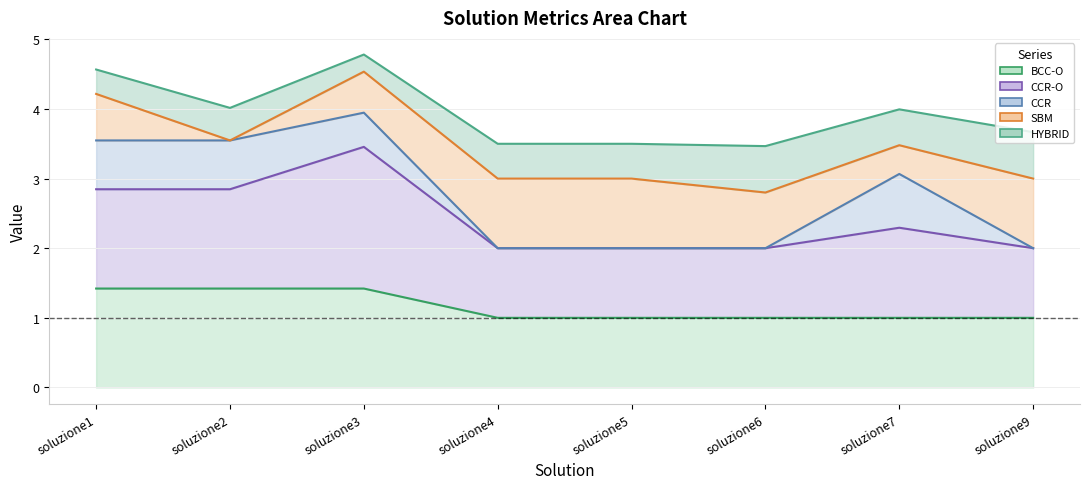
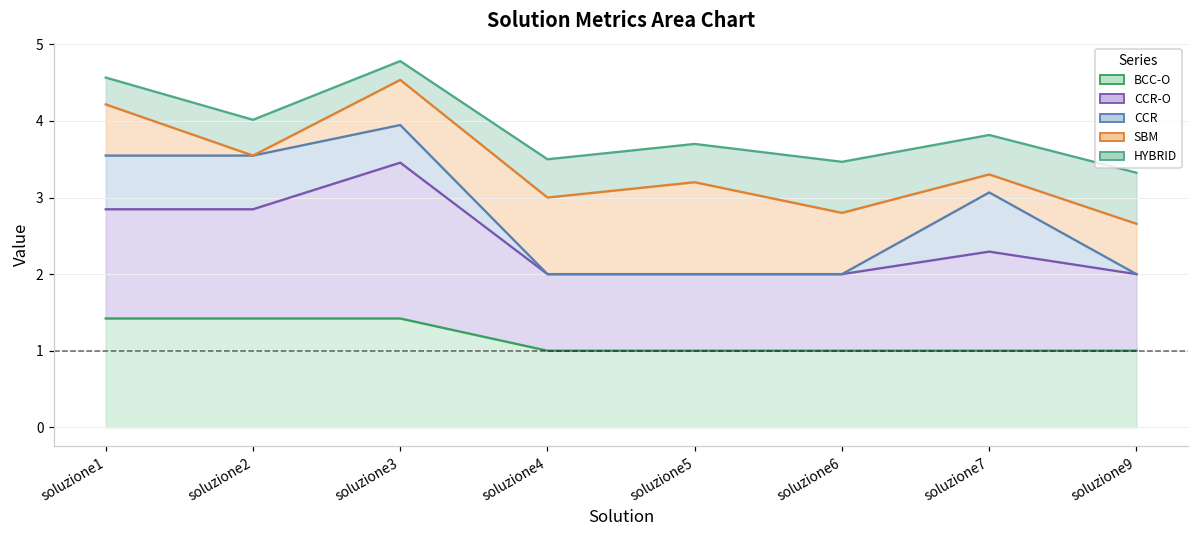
SBM, soluzione5: 1.0 -> 1.2
SBM, soluzione7: 0.4 -> 0.2
SBM, soluzione9: 1.0 -> 0.7
